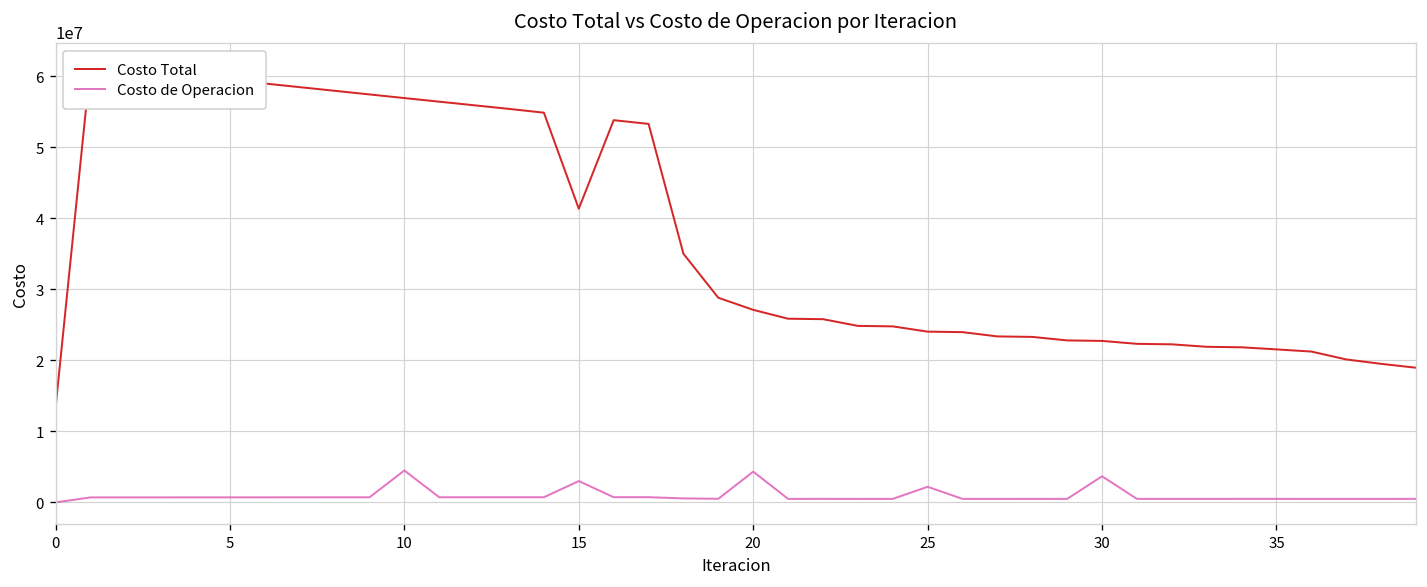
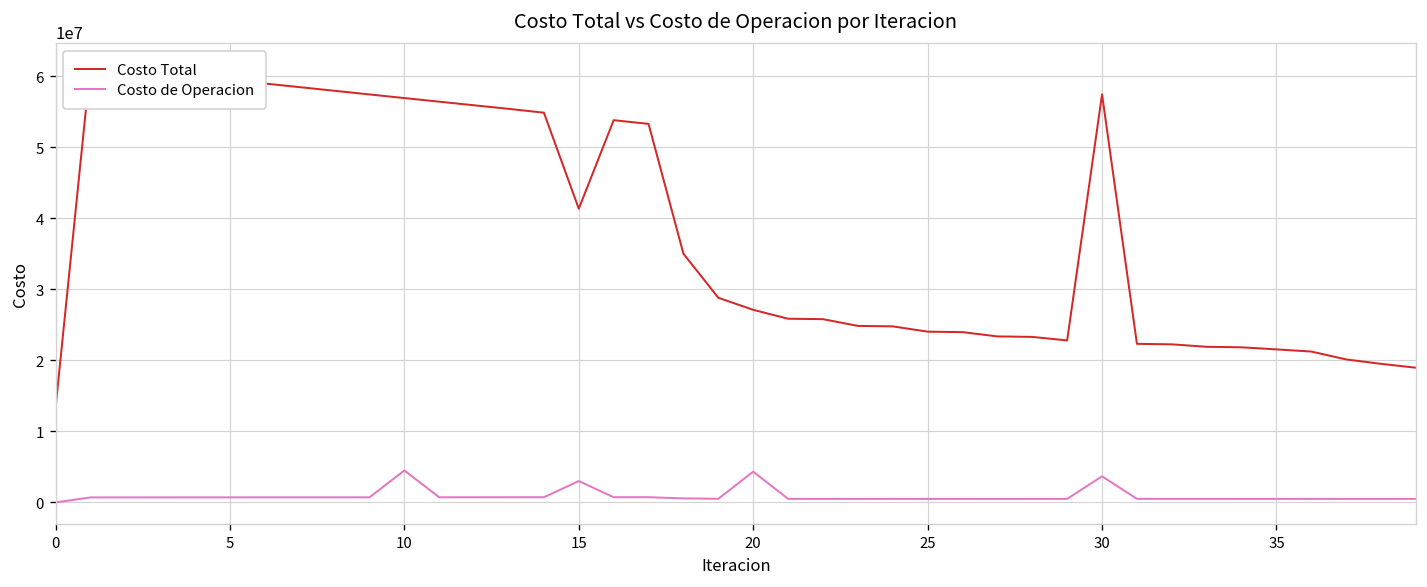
Costo de Operacion, 25: 2000000 -> 0
Costo Total, 30: 23000000 -> 57000000
